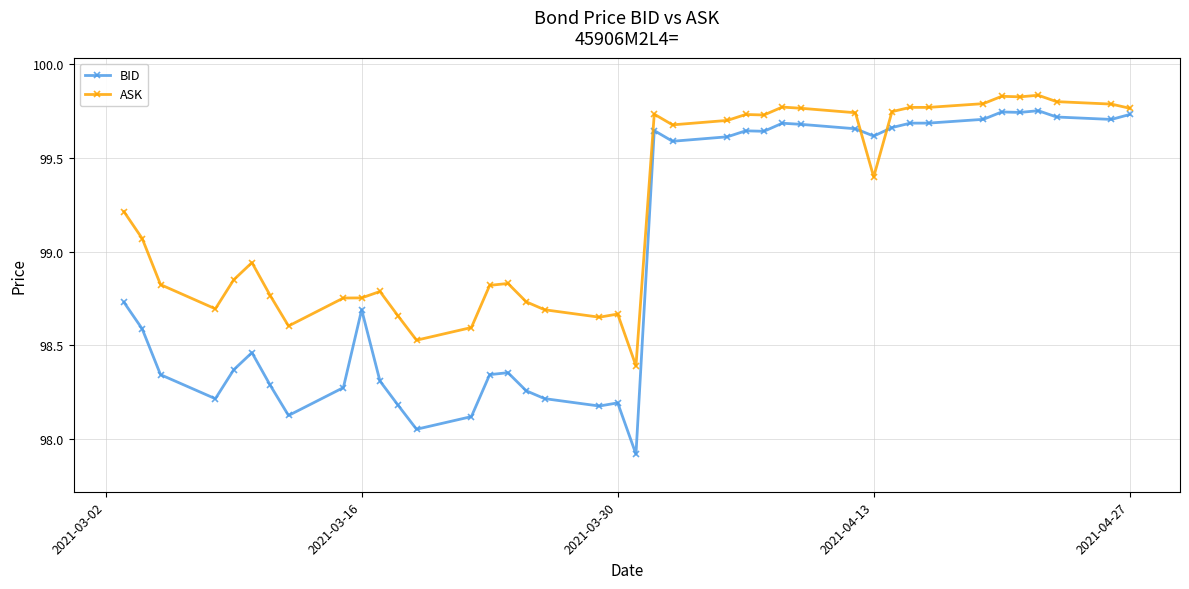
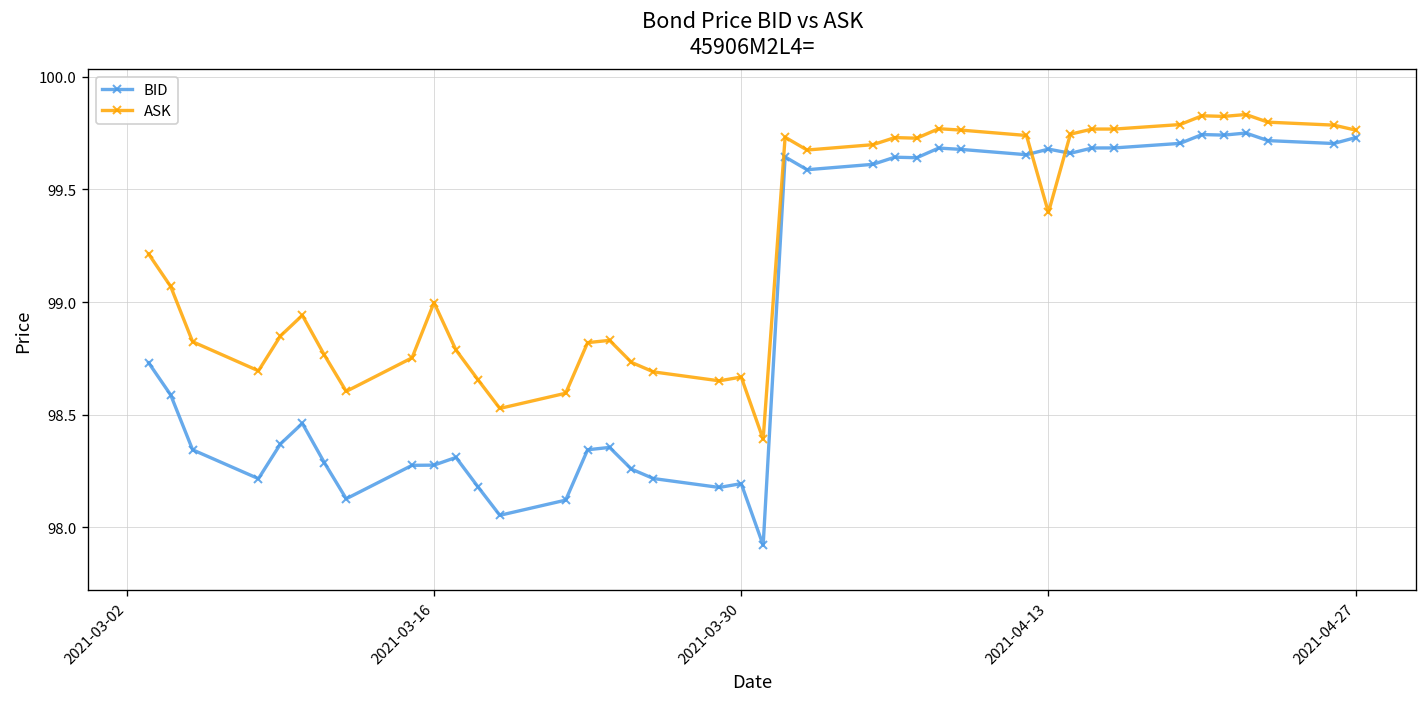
BID, 2021-03-16: 98.69 -> 98.28
ASK, 2021-03-16: 98.75 -> 99.00
BID, 2021-04-13: 99.61 -> 99.68
